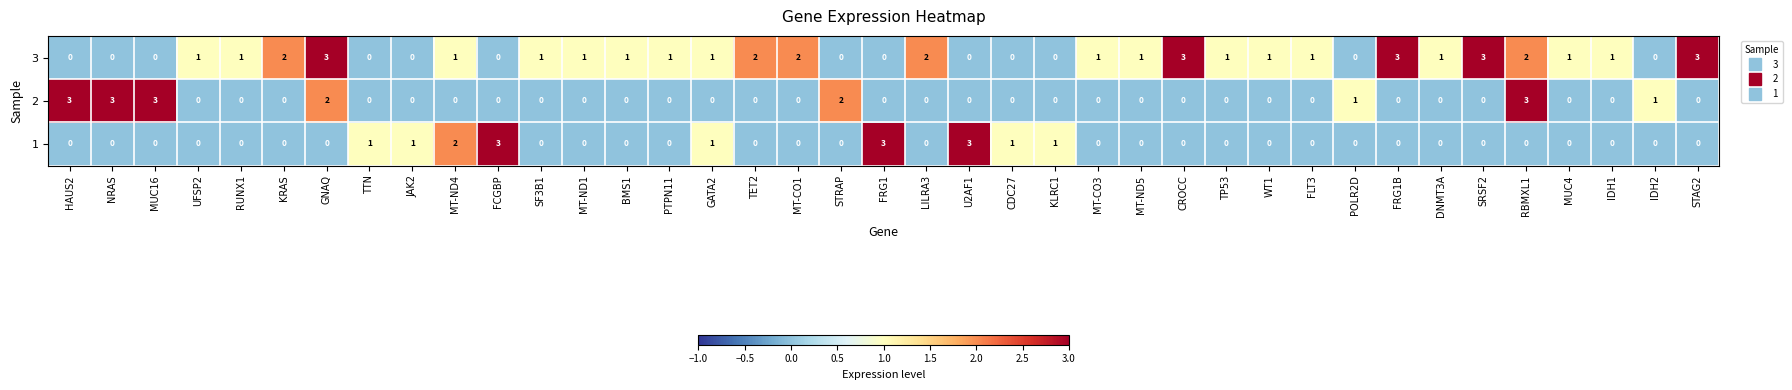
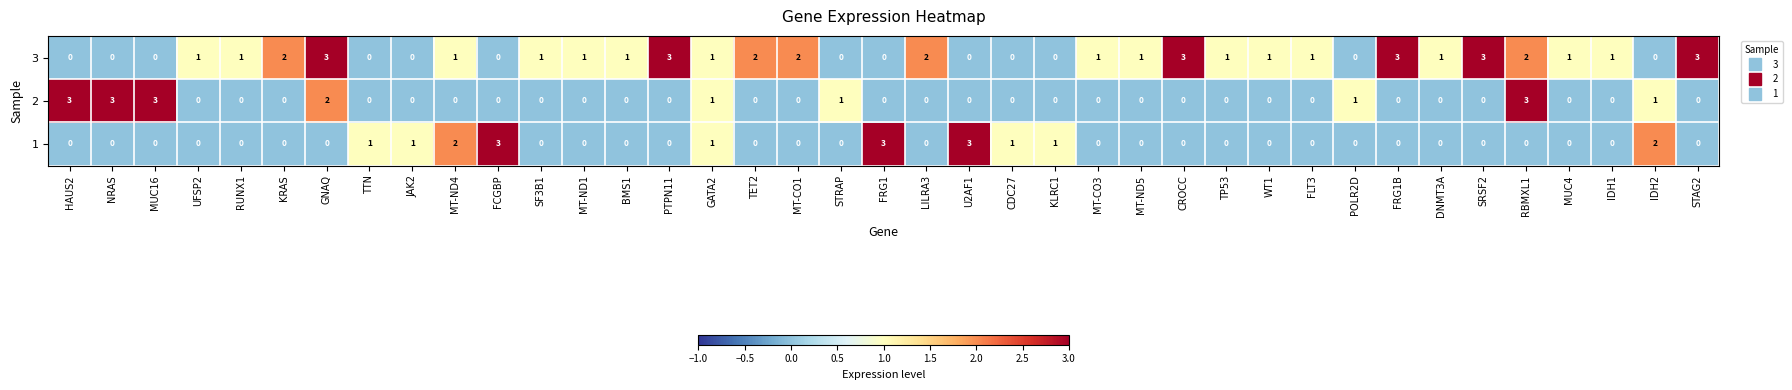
3, PTPN11: 1 -> 3
2, GATA2: 0 -> 1
2, STRAP: 2 -> 1
1, IDH2: 0 -> 2
